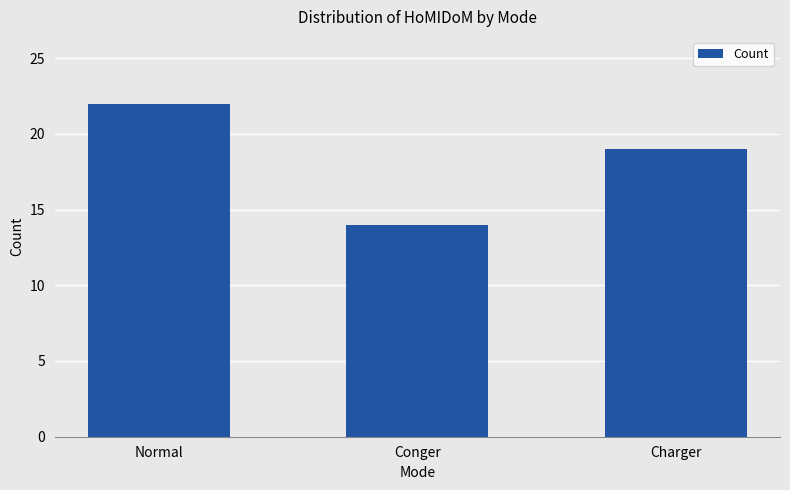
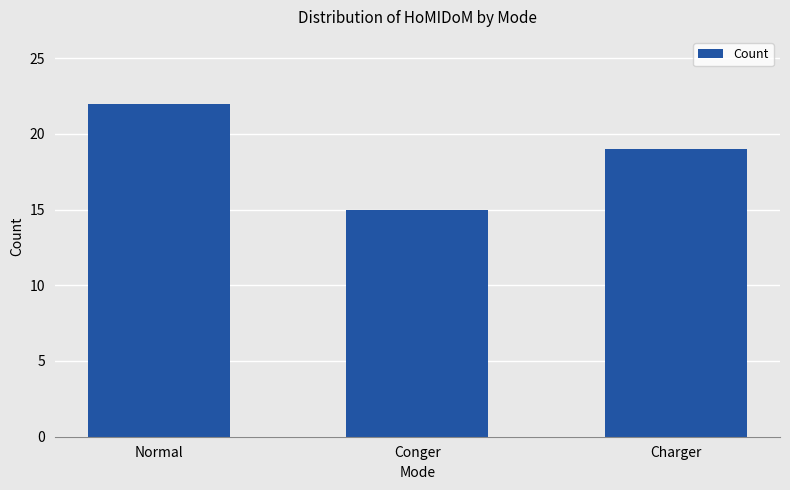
Conger: 14 -> 15
